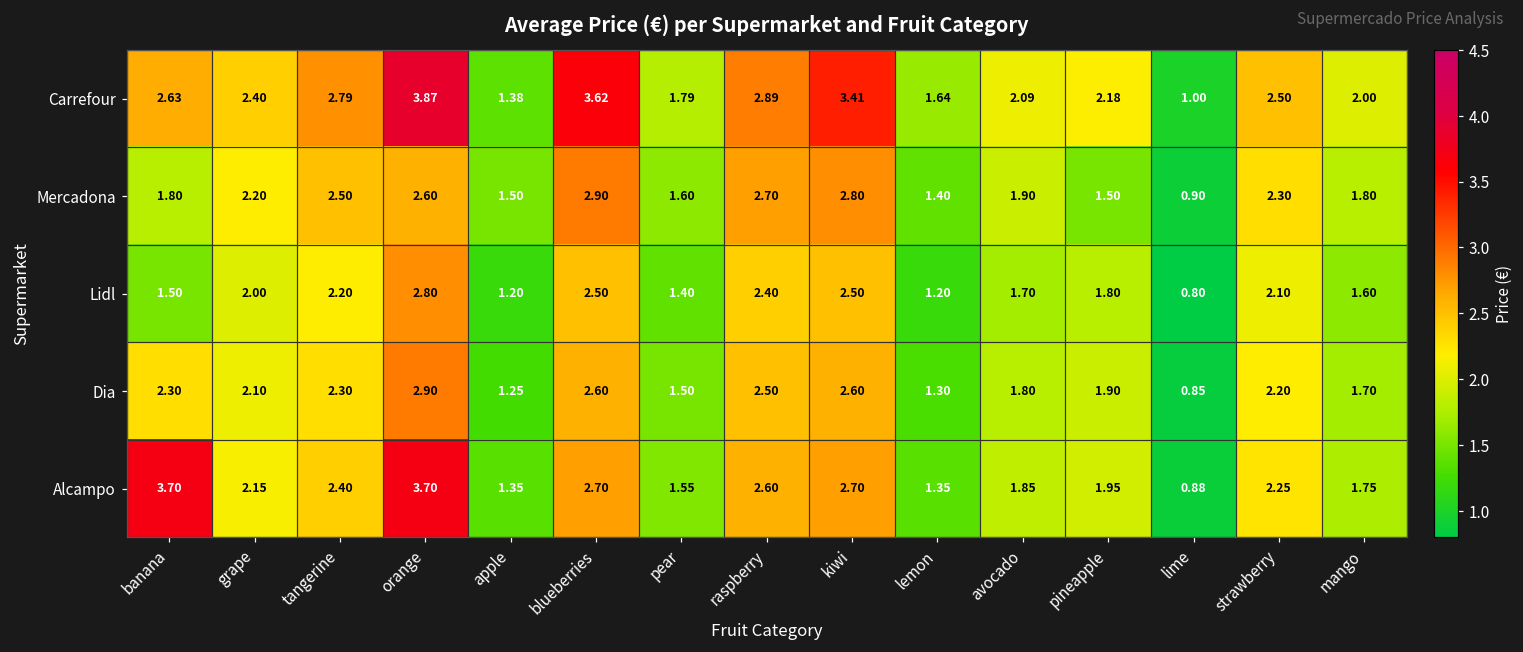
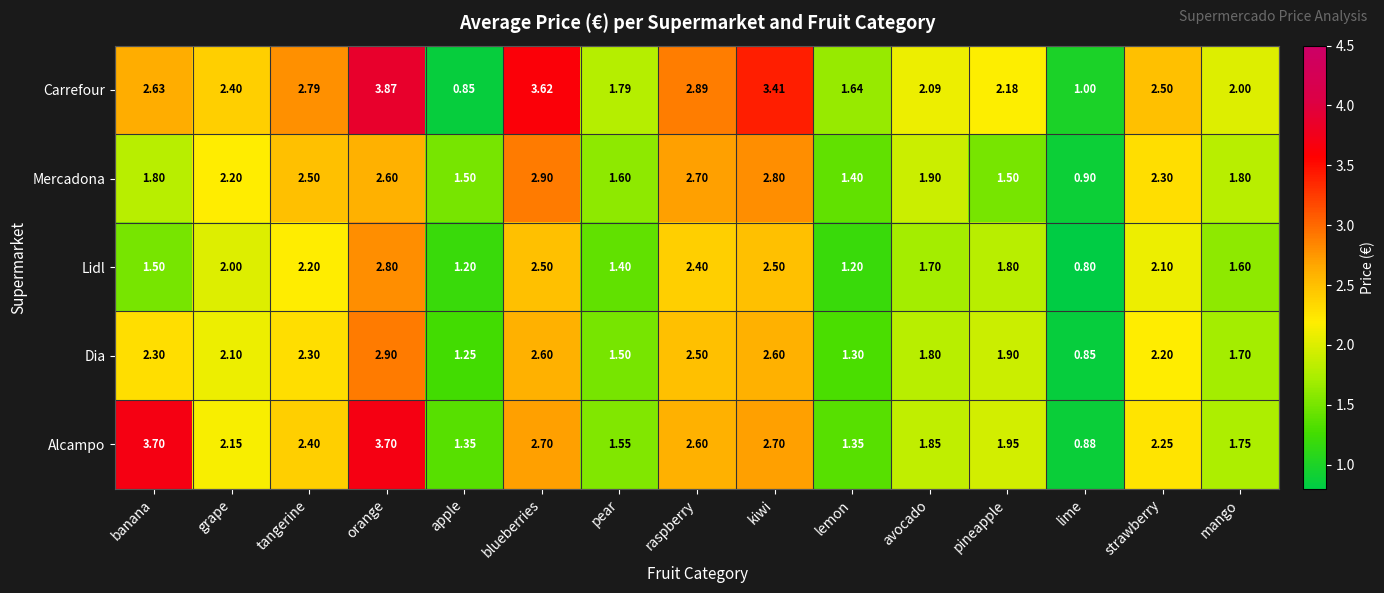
Carrefour, apple: 1.38 -> 0.85
